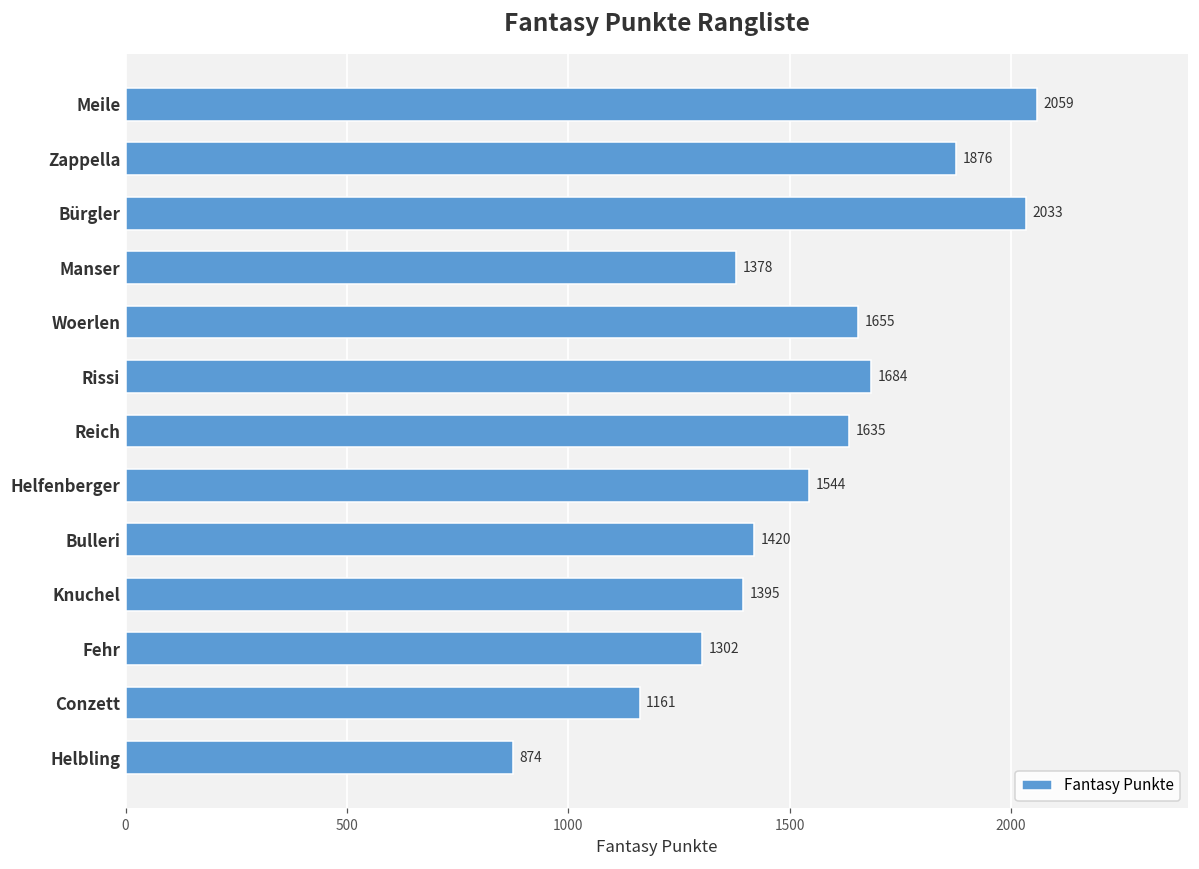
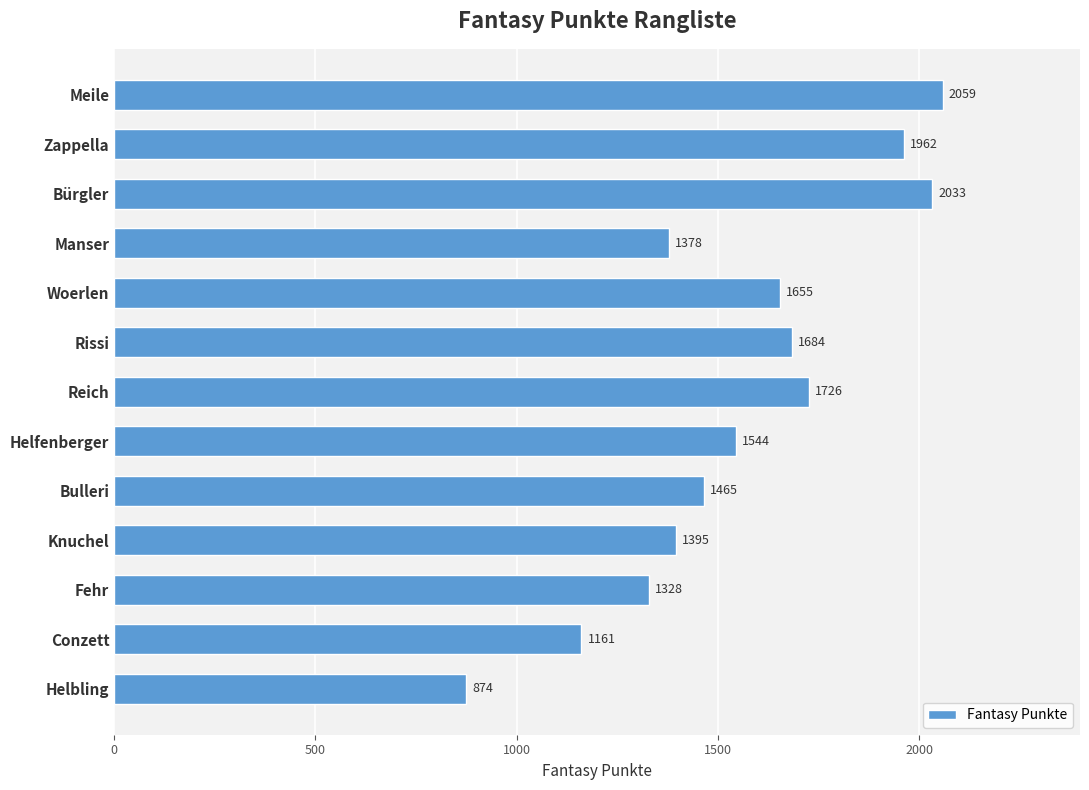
Zappella: 1876 -> 1962
Reich: 1635 -> 1726
Bulleri: 1420 -> 1465
Fehr: 1302 -> 1328
